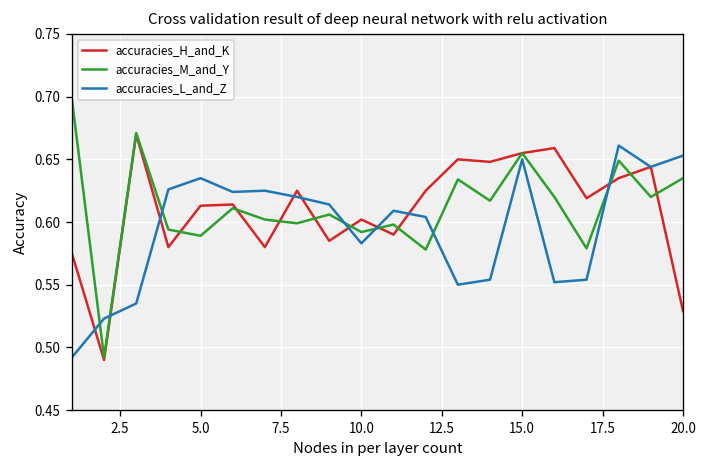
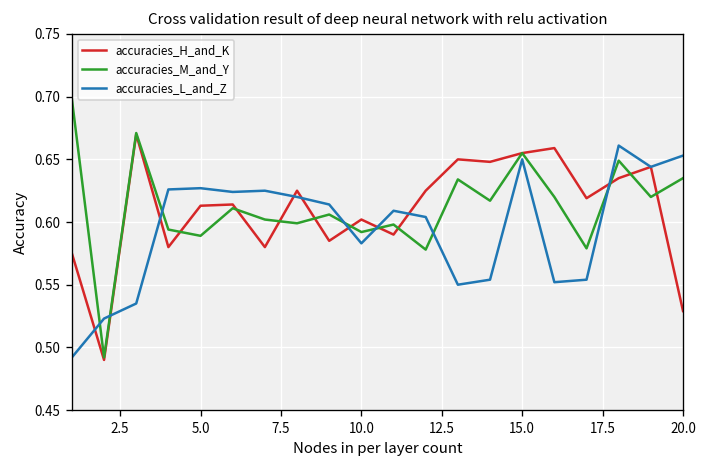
accuracies_L_and_Z, 5.0: 0.635 -> 0.627
